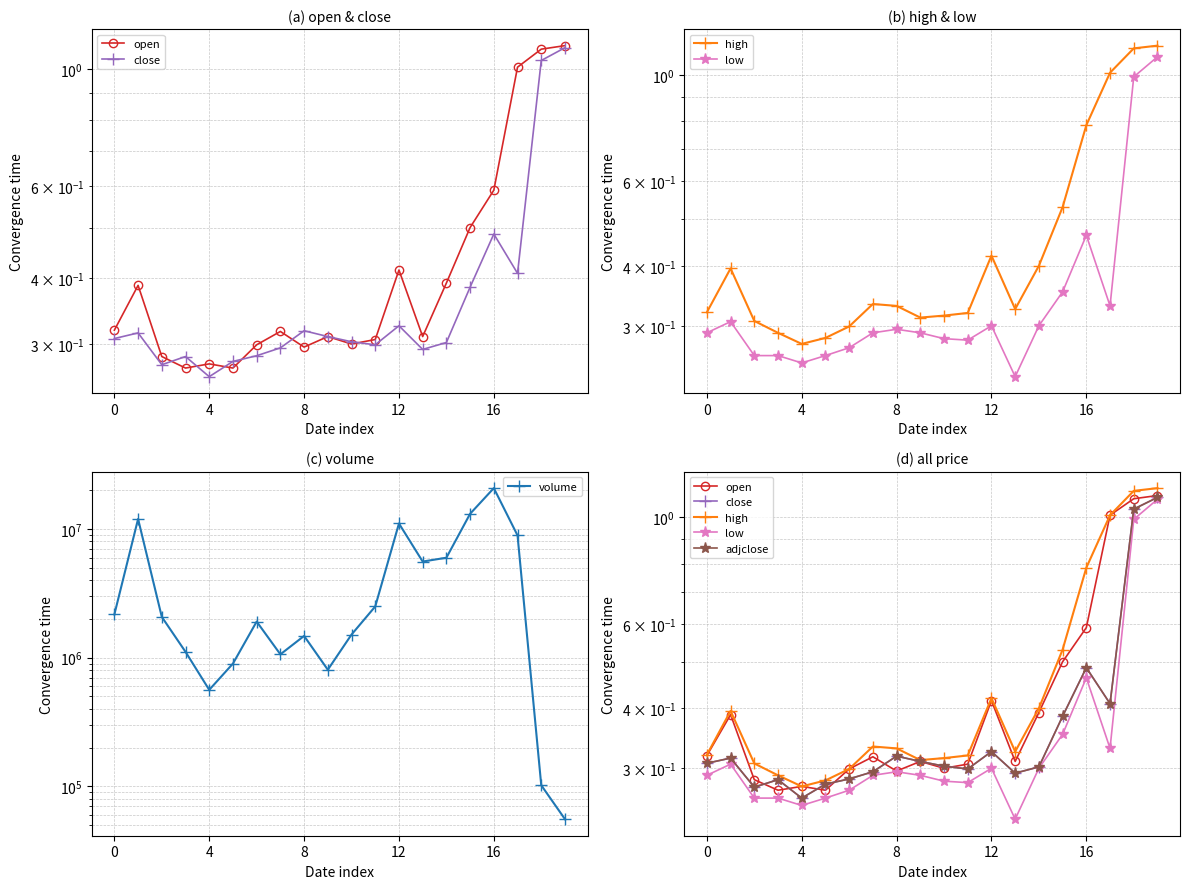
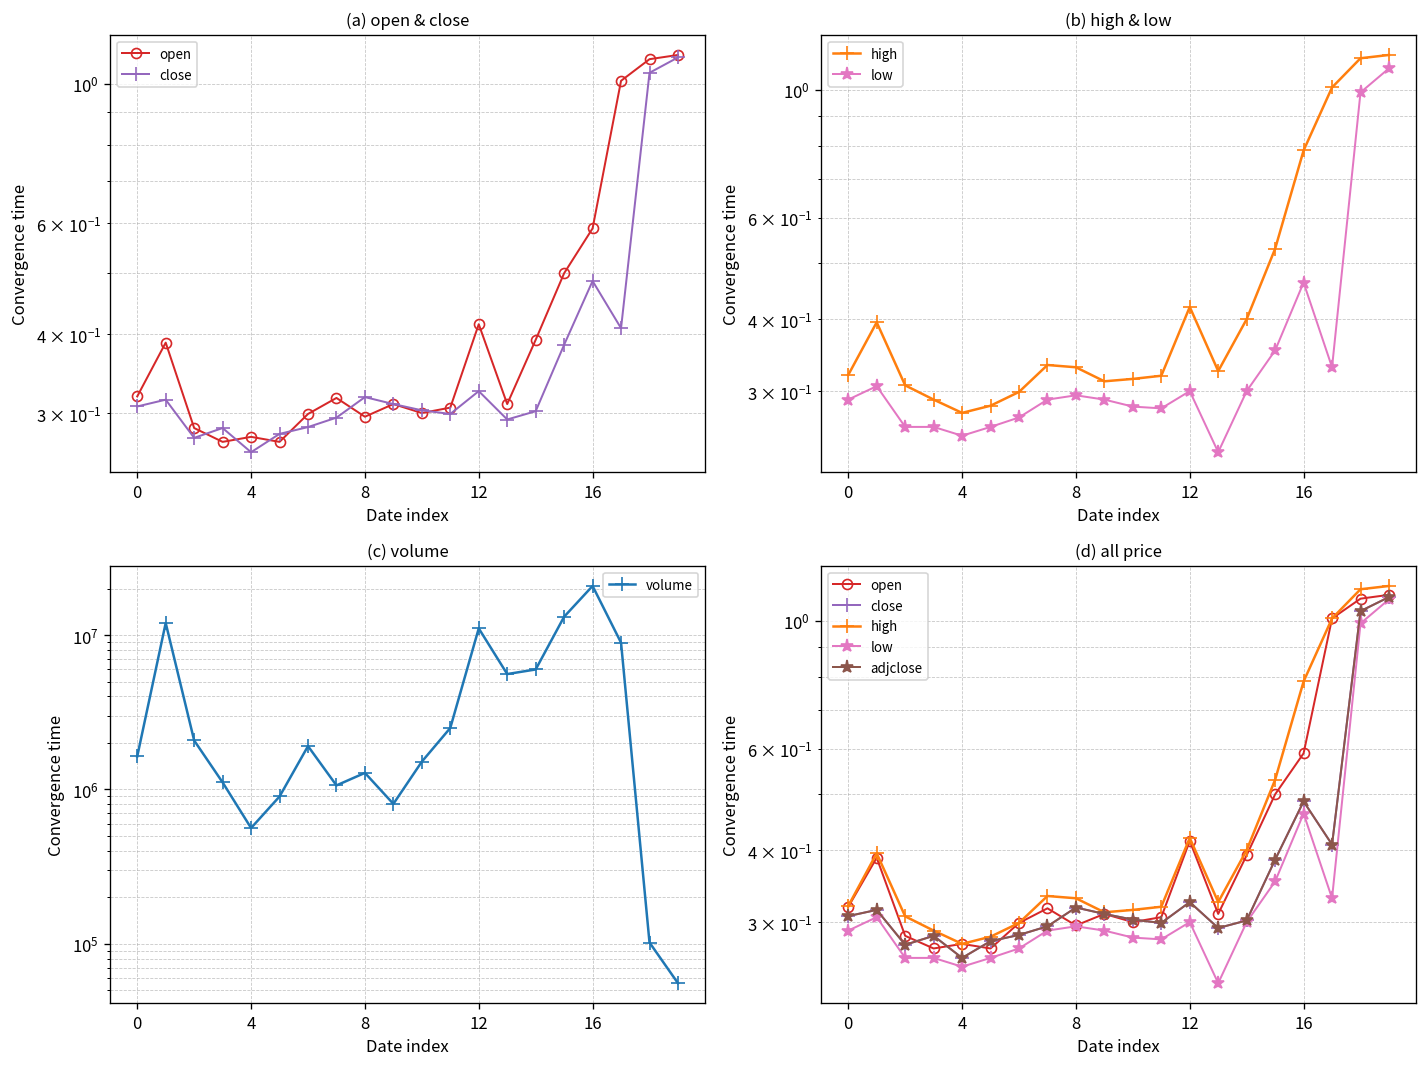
(c) volume, 0: 2200000 -> 1600000
(c) volume, 8: 1500000 -> 1300000
